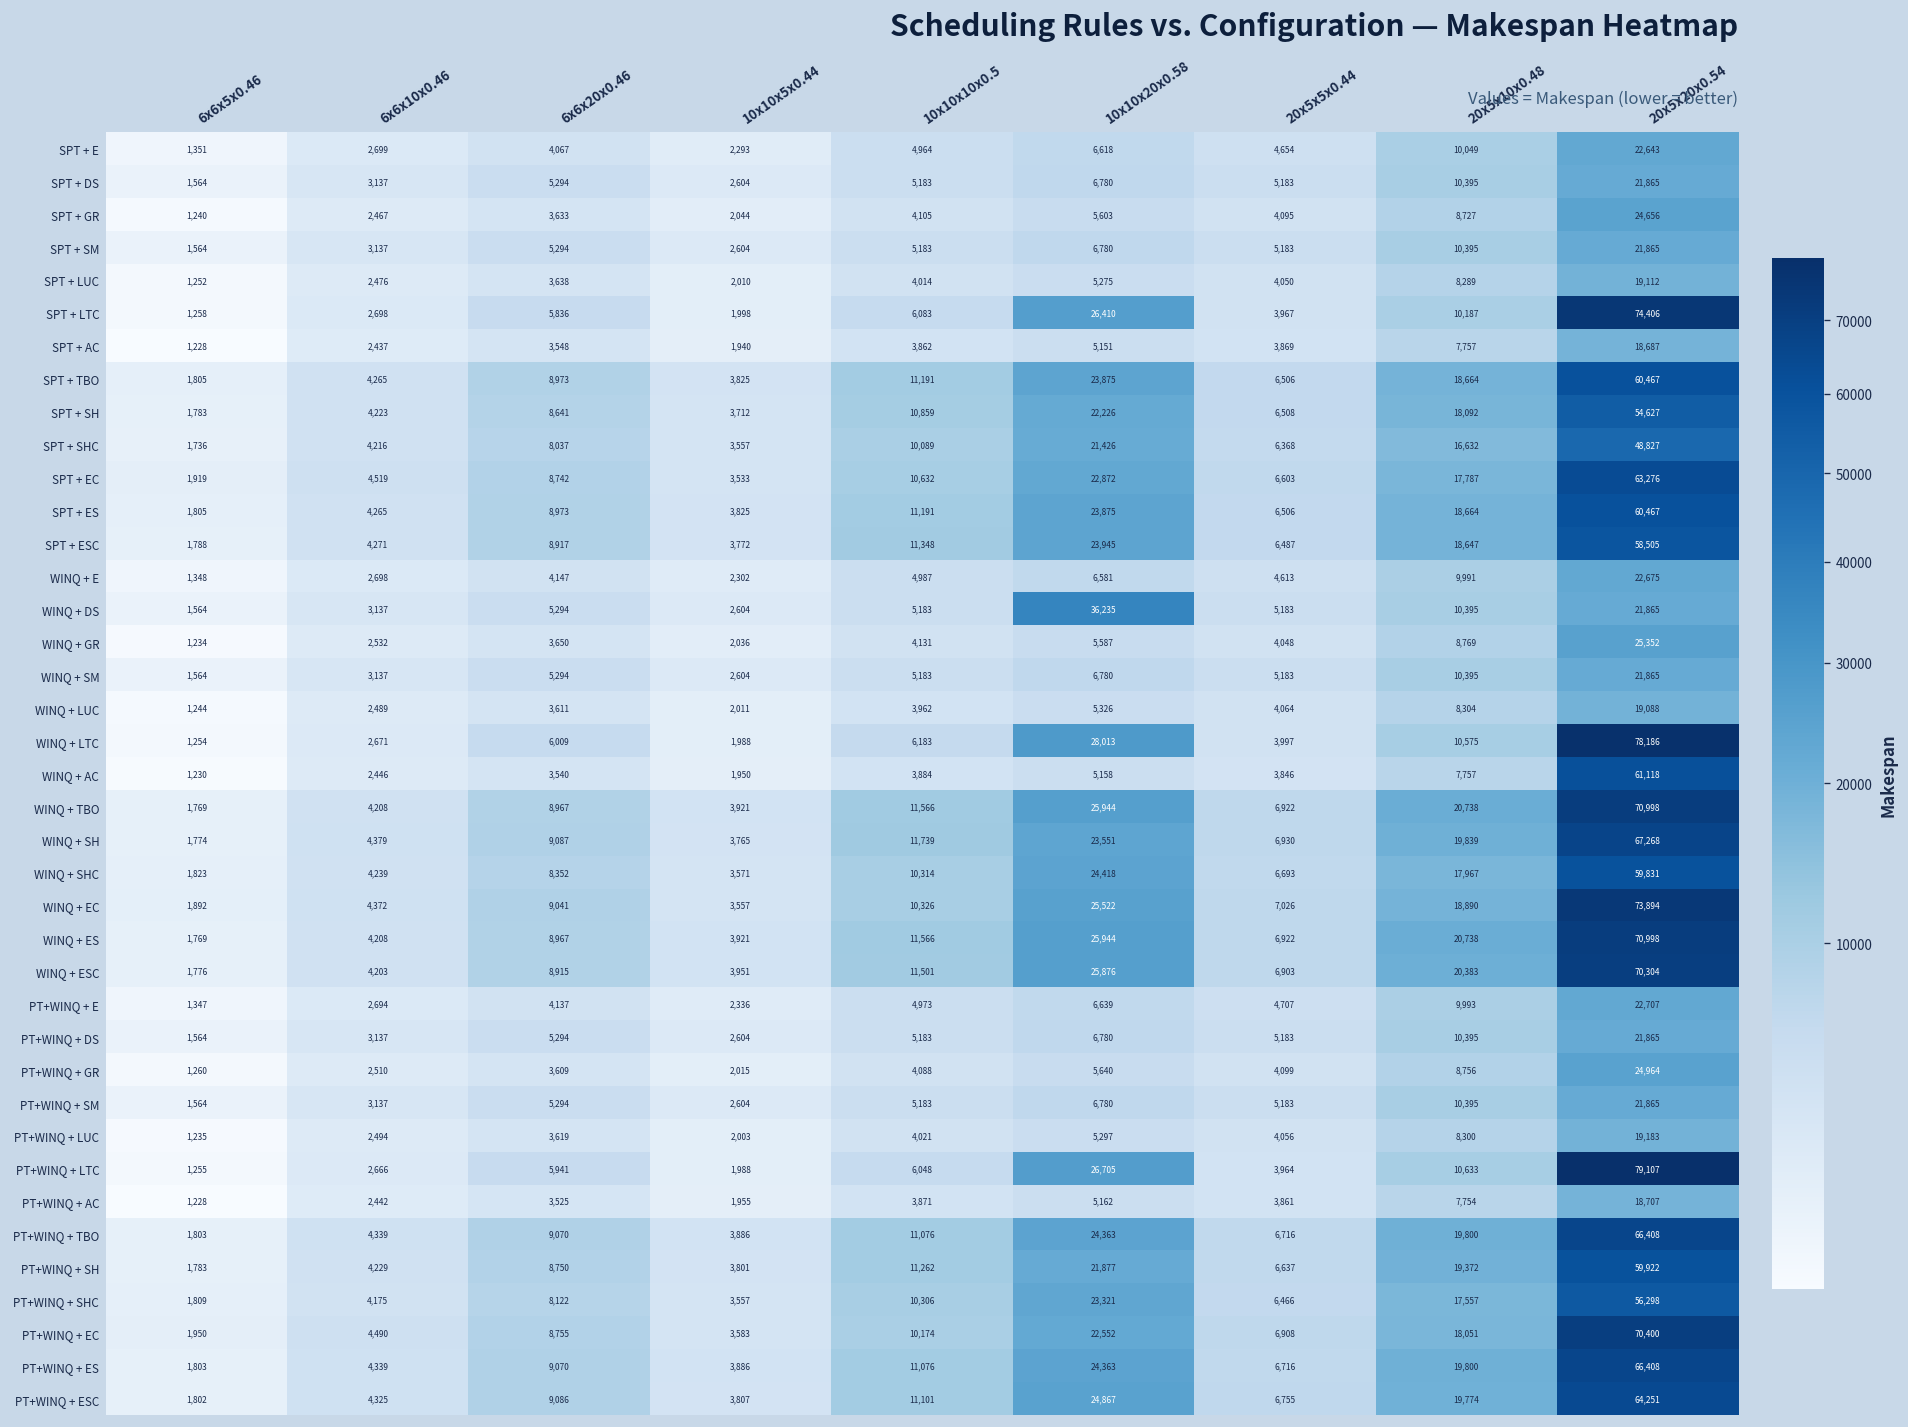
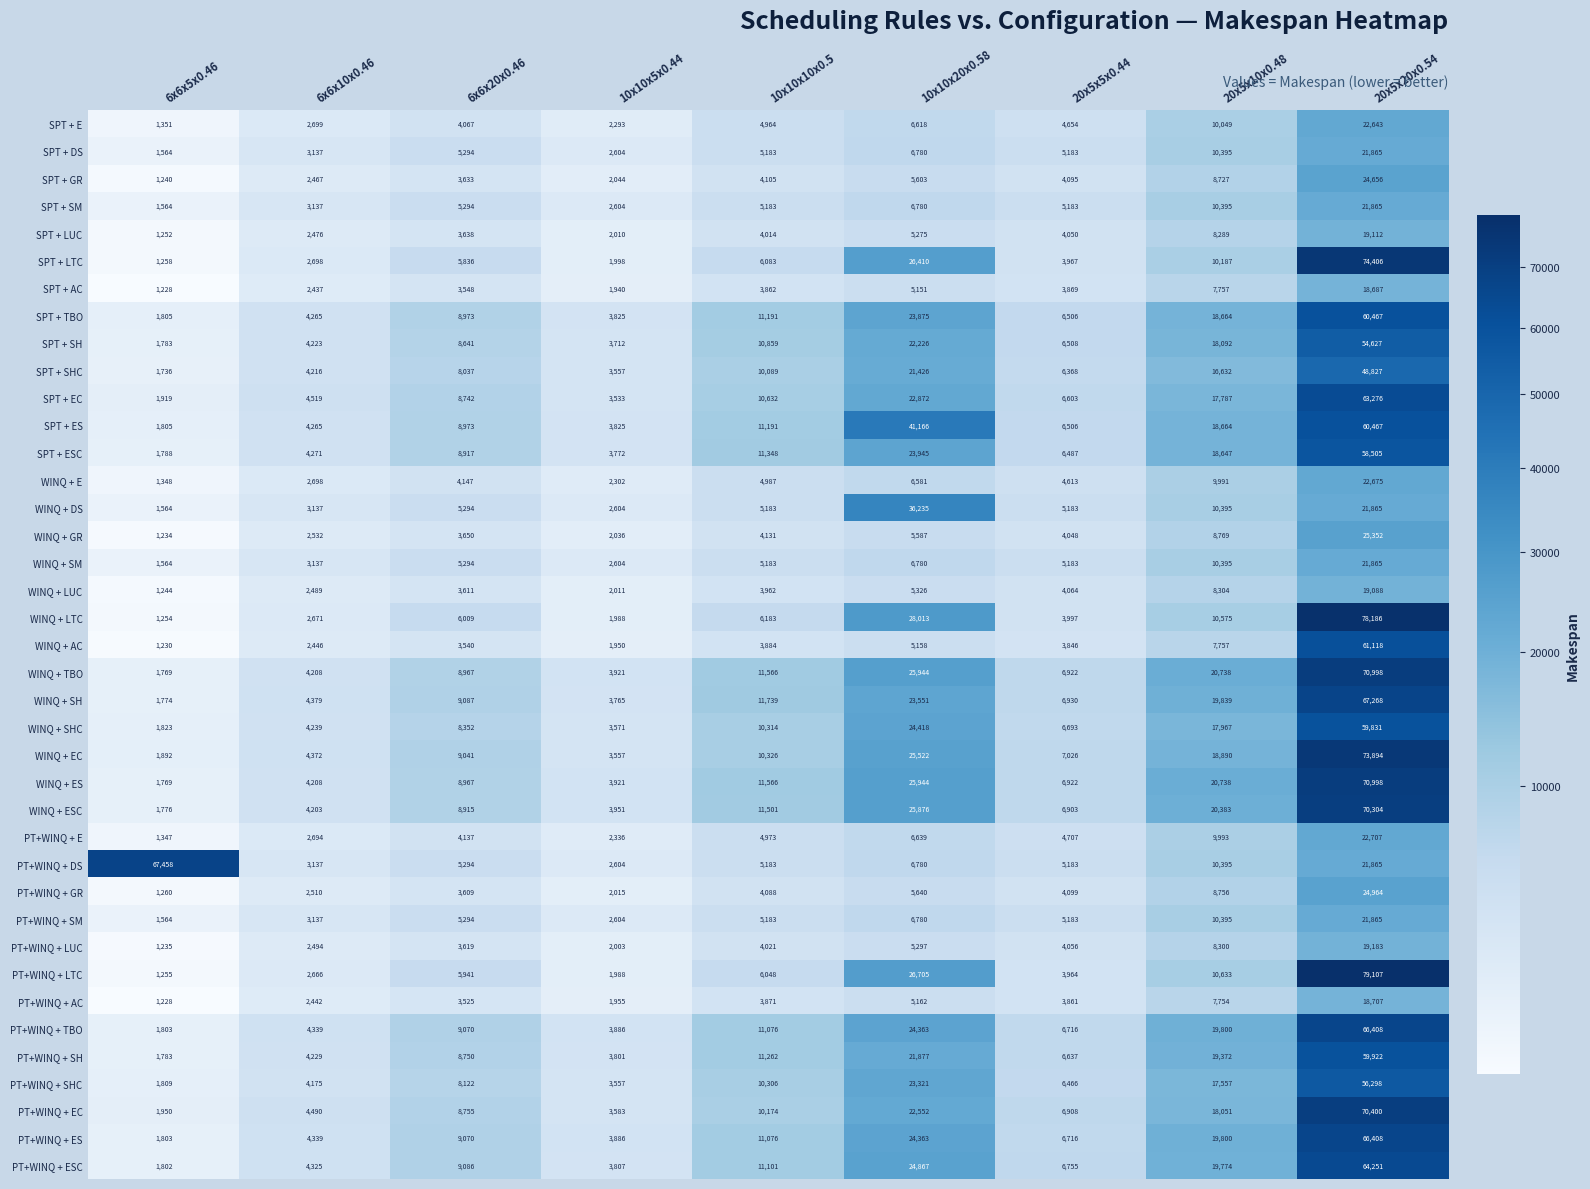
SPT + ES, 10x10x20x0.58: 23,875 -> 41,166
PT+WINQ + DS, 6x6x5x0.46: 1,564 -> 67,458
